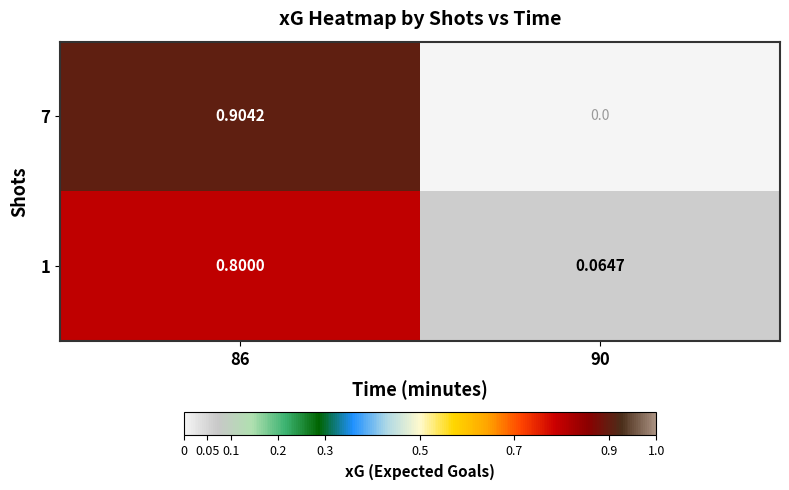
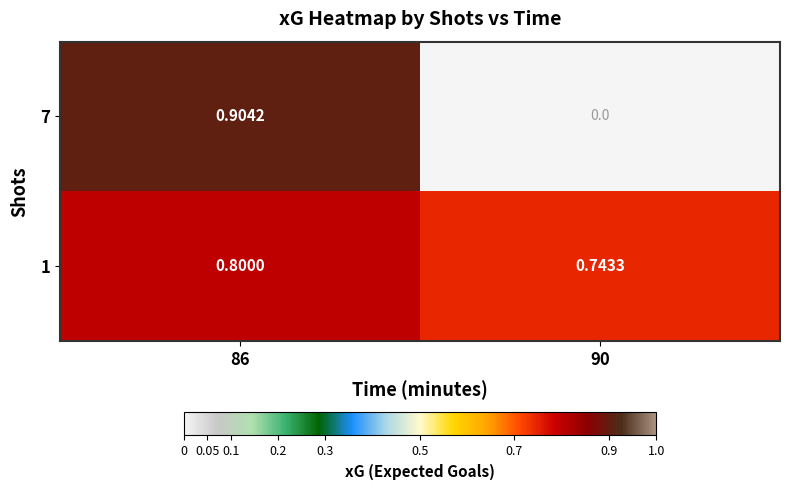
1, 90: 0.0647 -> 0.7433
